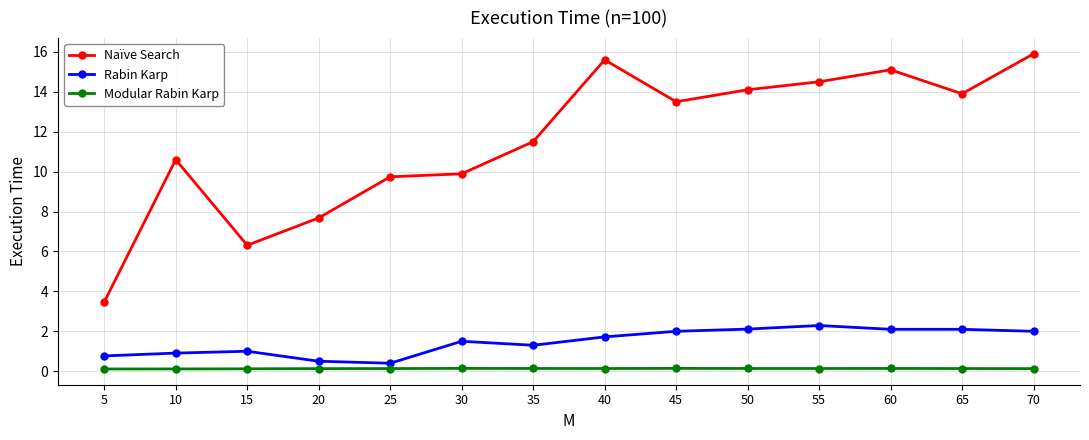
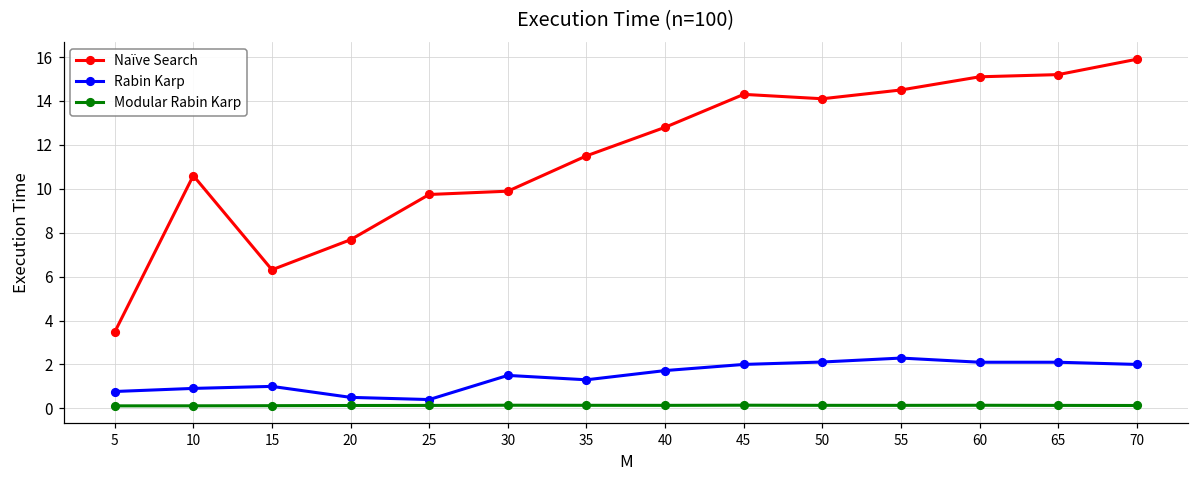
Naïve Search, 40: 15.6 -> 12.8
Naïve Search, 45: 13.5 -> 14.3
Naïve Search, 65: 13.9 -> 15.2
